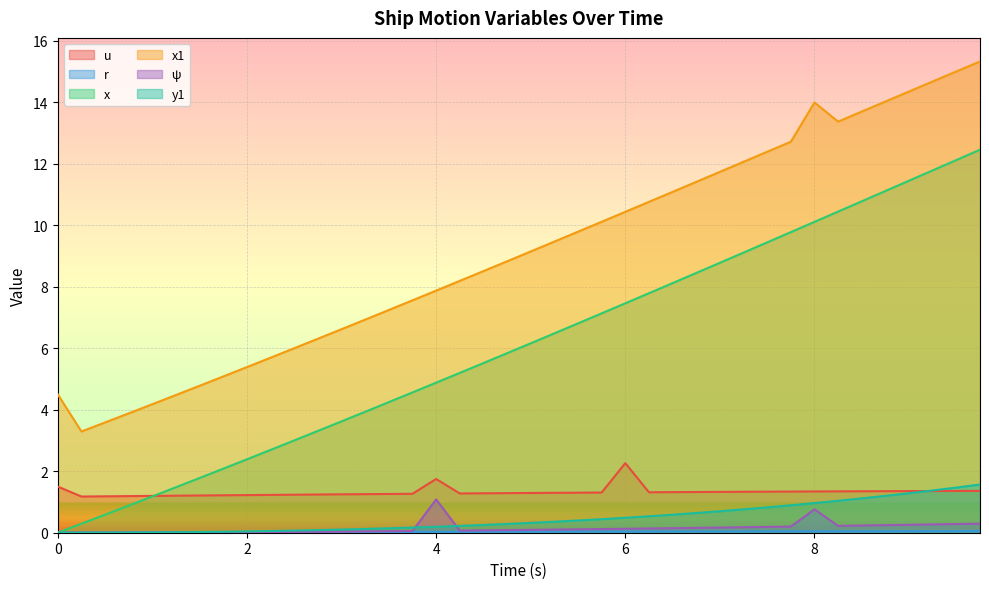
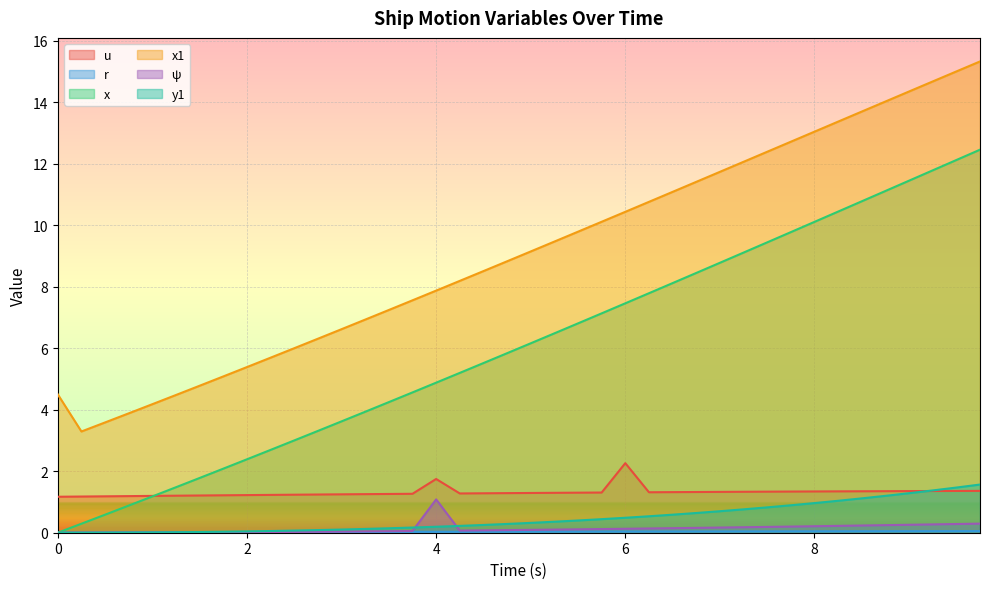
u, 0: 1.5 -> 1.2
x1, 8: 14.0 -> 13.0
ψ, 8: 0.8 -> 0.2
